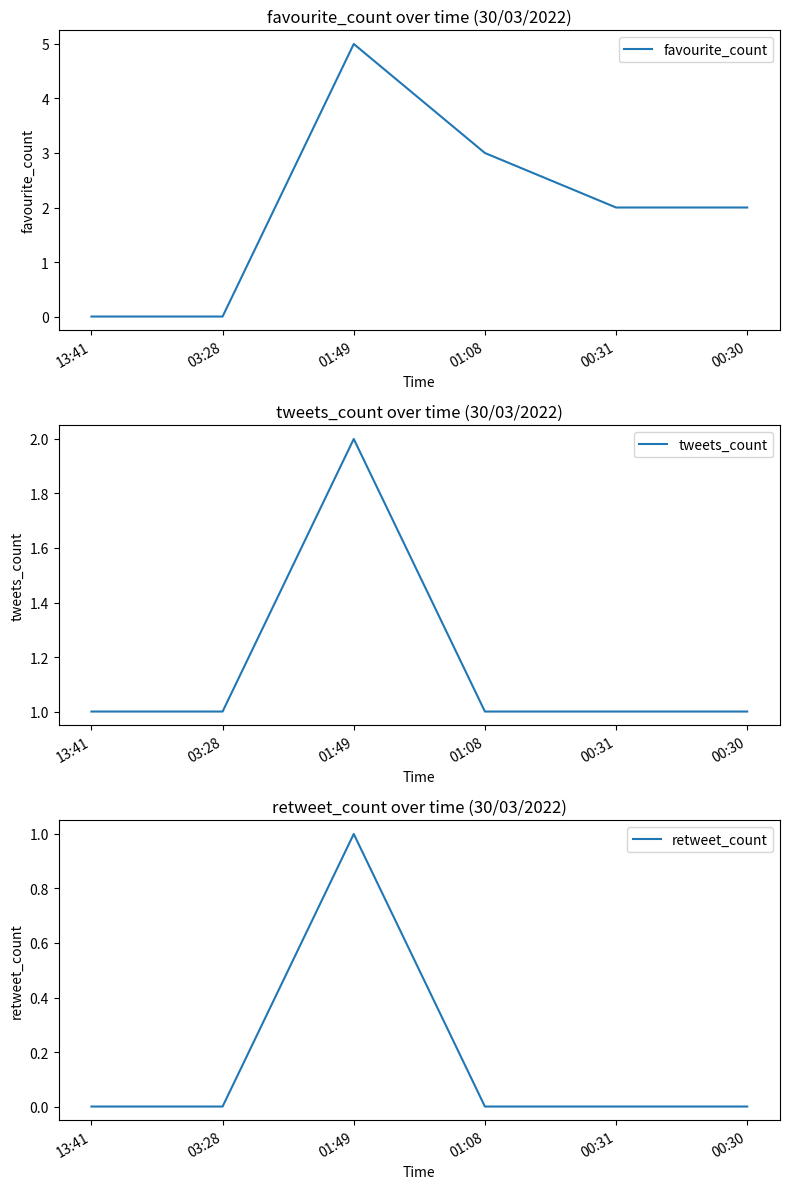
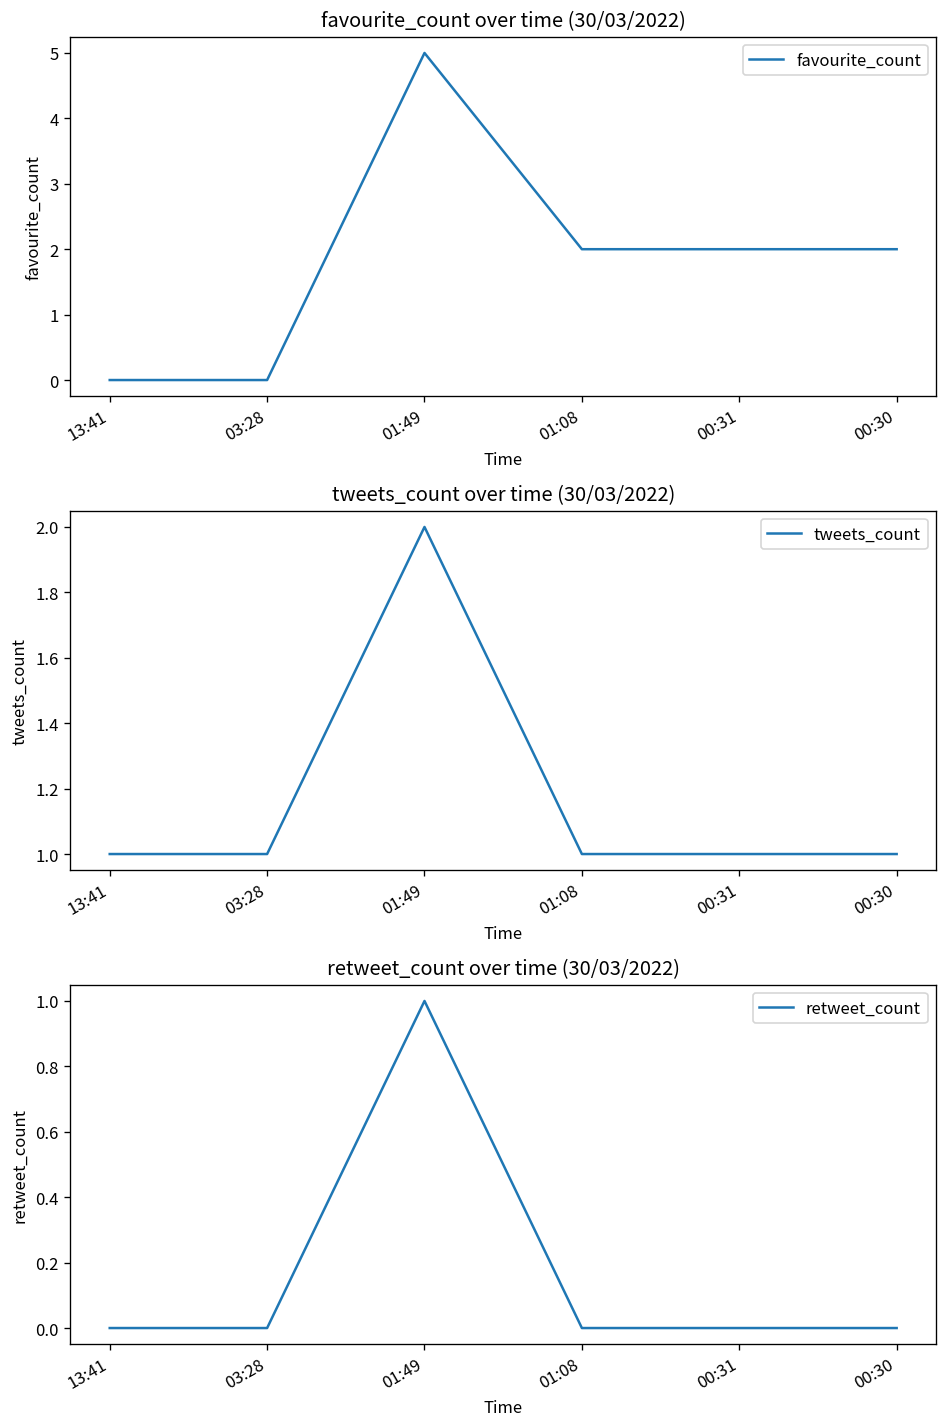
favourite_count over time (30/03/2022), 01:08: 3 -> 2
